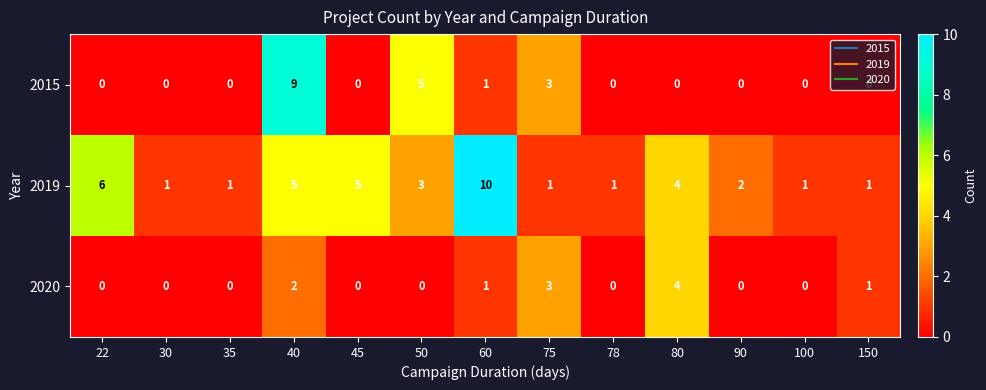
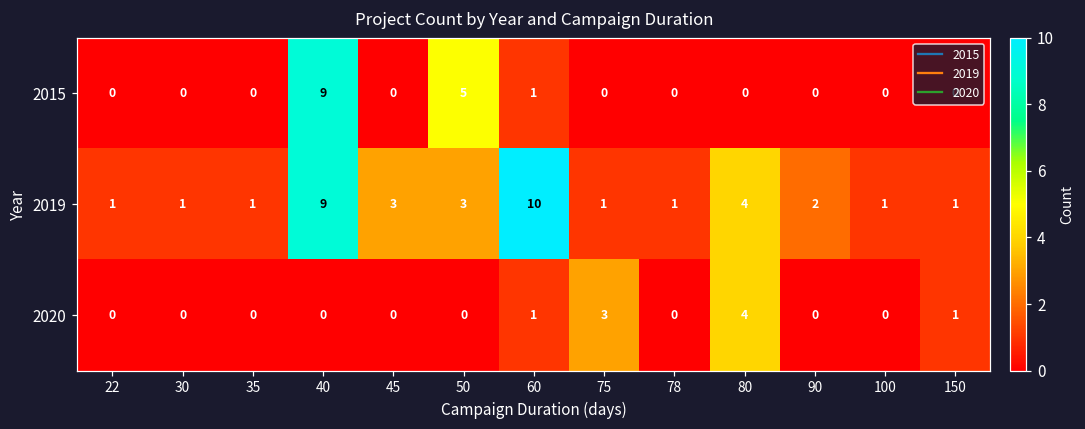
2015, 75: 3 -> 0
2019, 22: 6 -> 1
2019, 40: 5 -> 9
2019, 45: 5 -> 3
2020, 40: 2 -> 0
